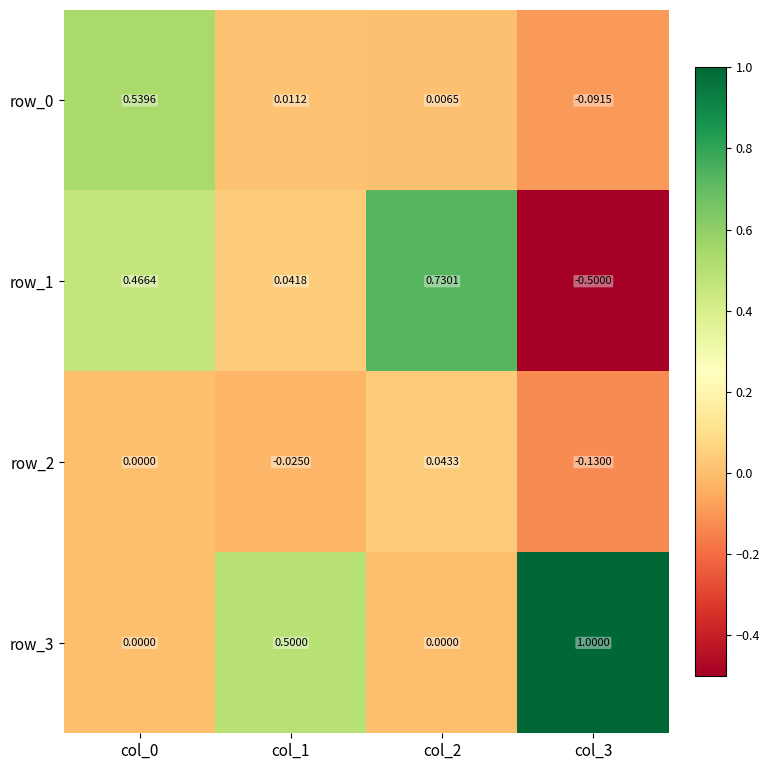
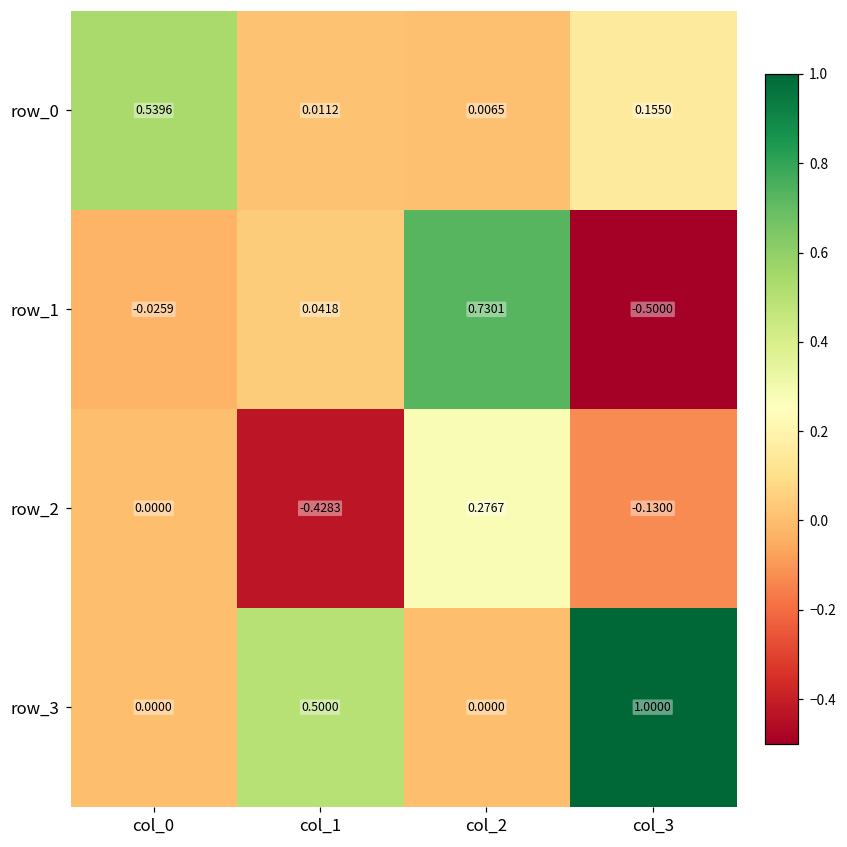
row_0, col_3: -0.0915 -> 0.1550
row_1, col_0: 0.4664 -> -0.0259
row_2, col_1: -0.0250 -> -0.4283
row_2, col_2: 0.0433 -> 0.2767
